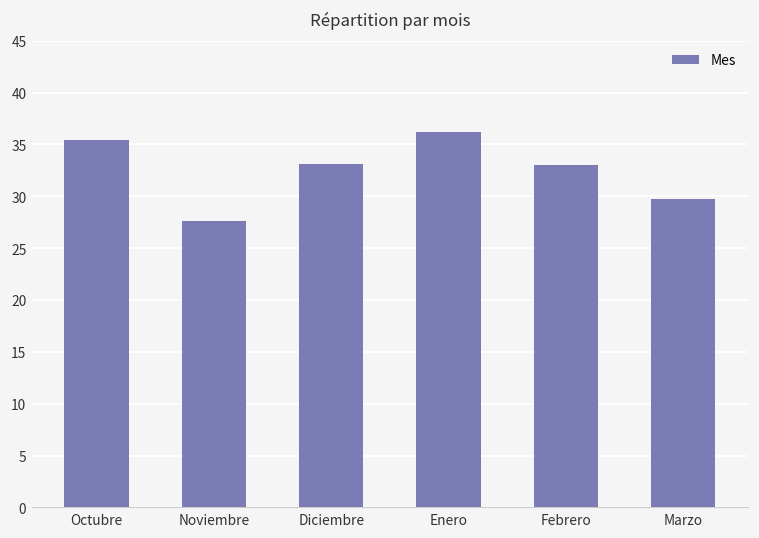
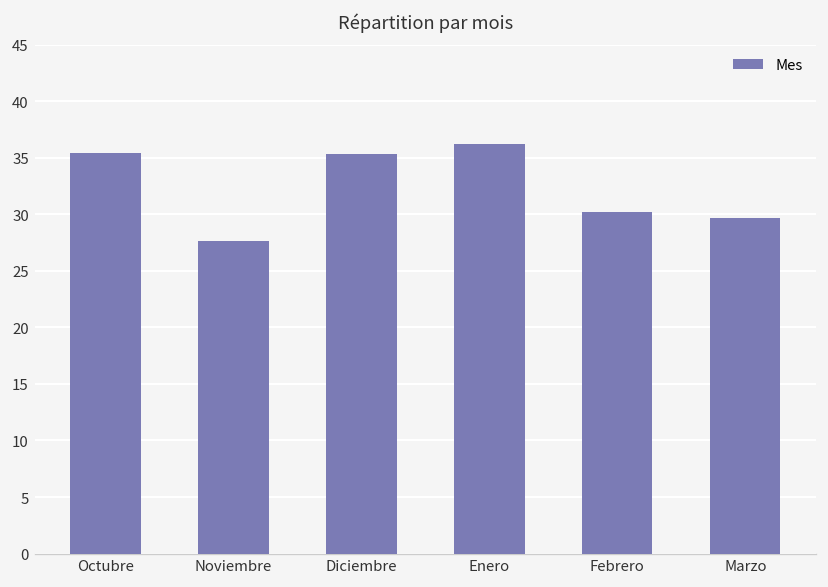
Diciembre: 33 -> 35
Febrero: 33 -> 30
